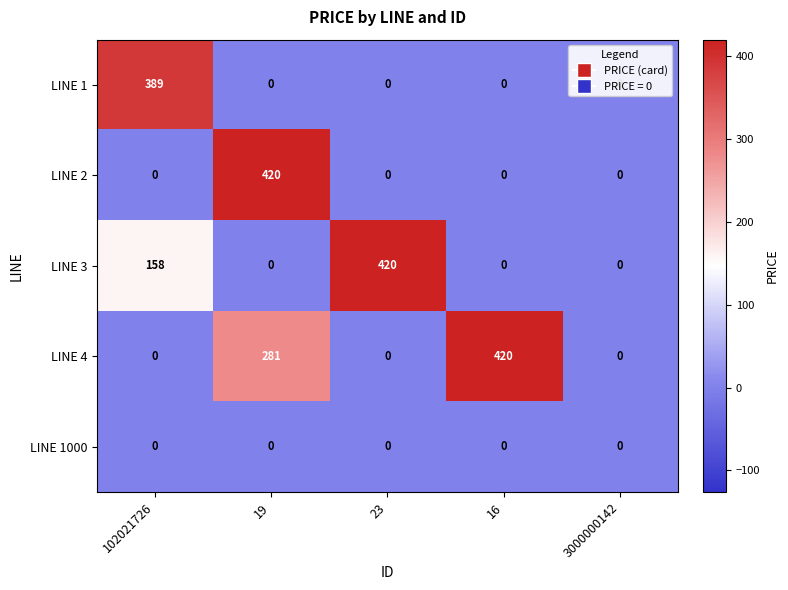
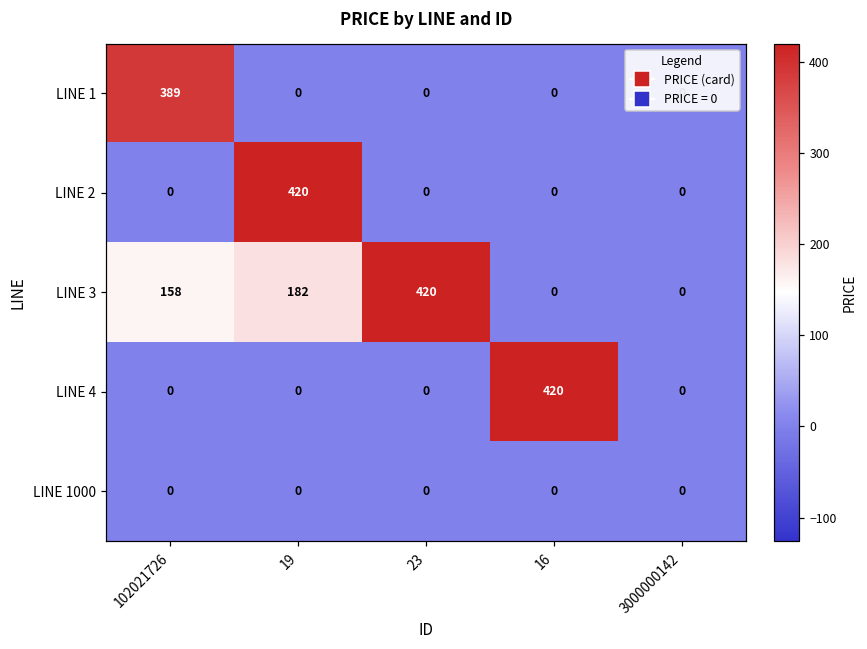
LINE 3, 19: 0 -> 182
LINE 4, 19: 281 -> 0
